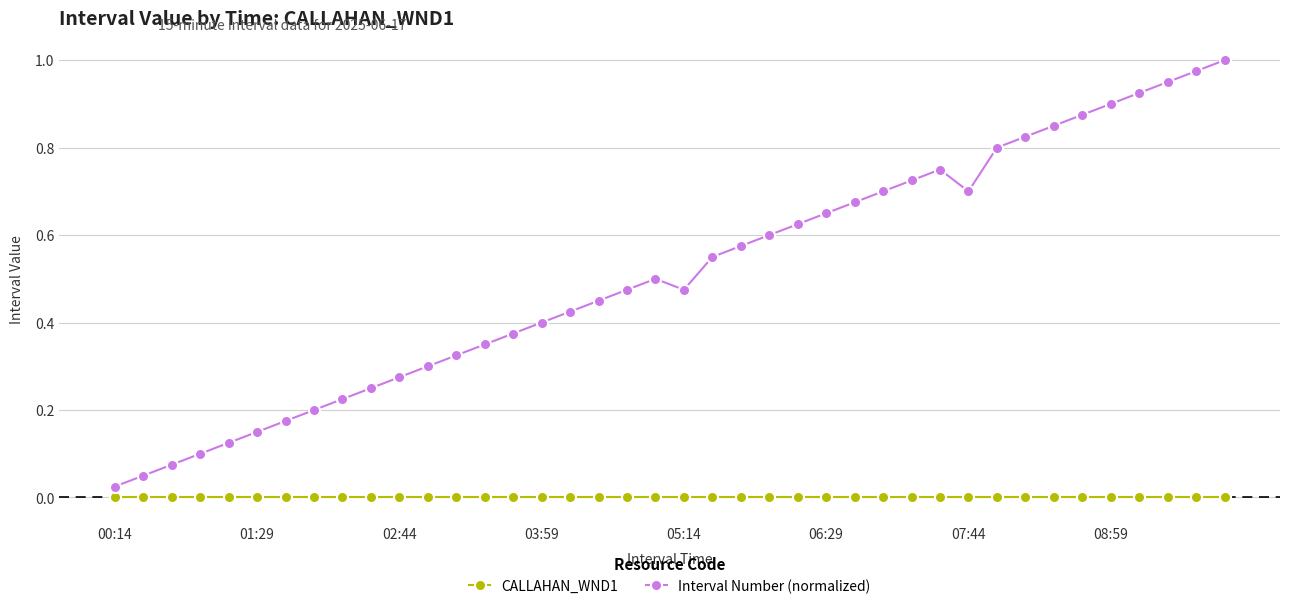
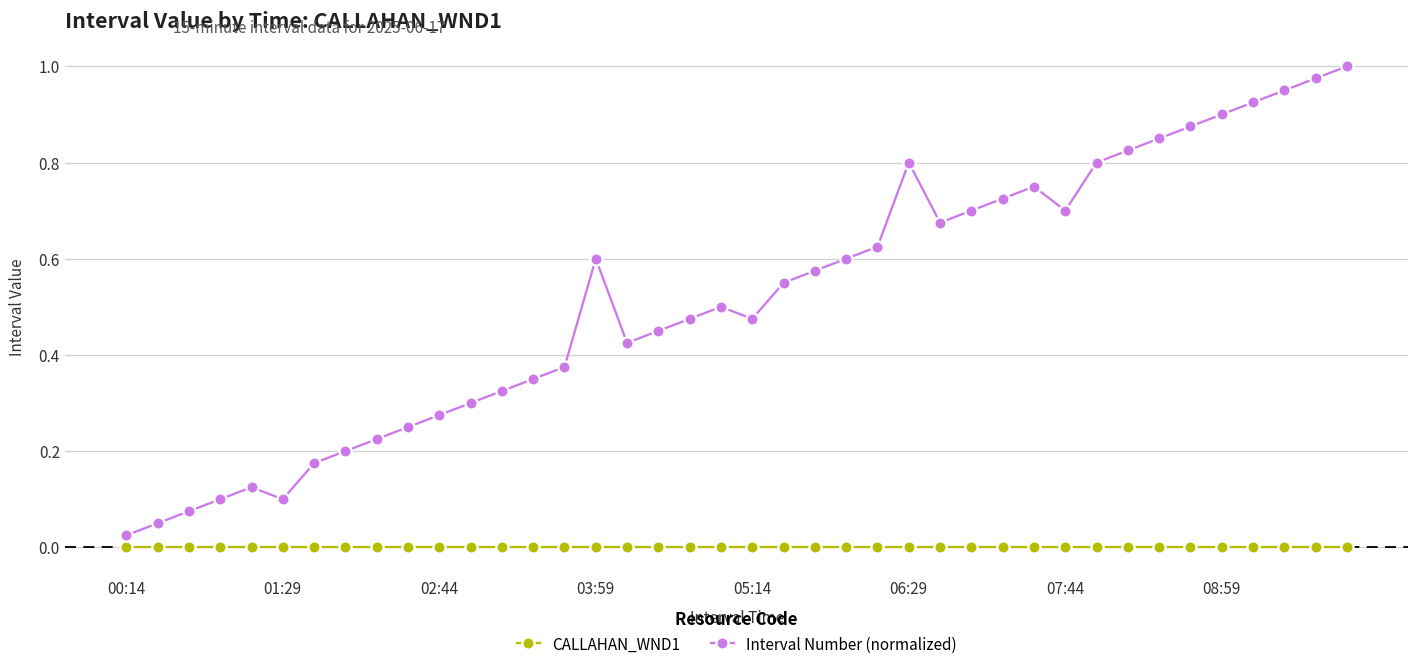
Interval Number (normalized), 01:29: 0.15 -> 0.10
Interval Number (normalized), 03:59: 0.40 -> 0.60
Interval Number (normalized), 06:29: 0.65 -> 0.80
